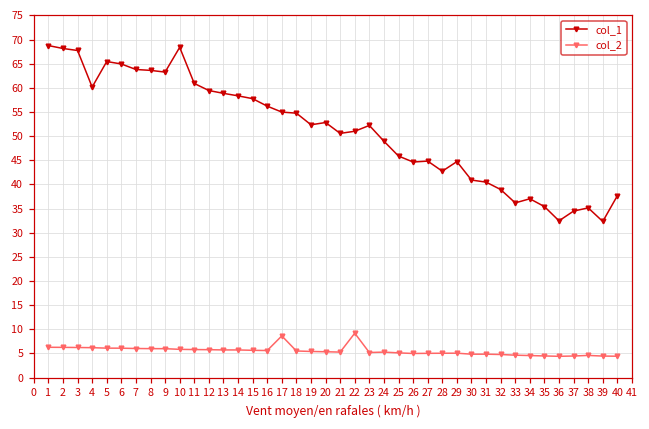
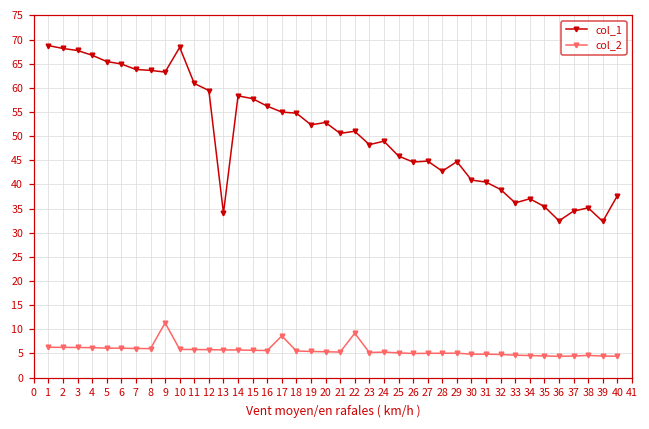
col_1, 4: 60 -> 67
col_2, 9: 6 -> 11
col_1, 13: 59 -> 34
col_1, 23: 52 -> 48
